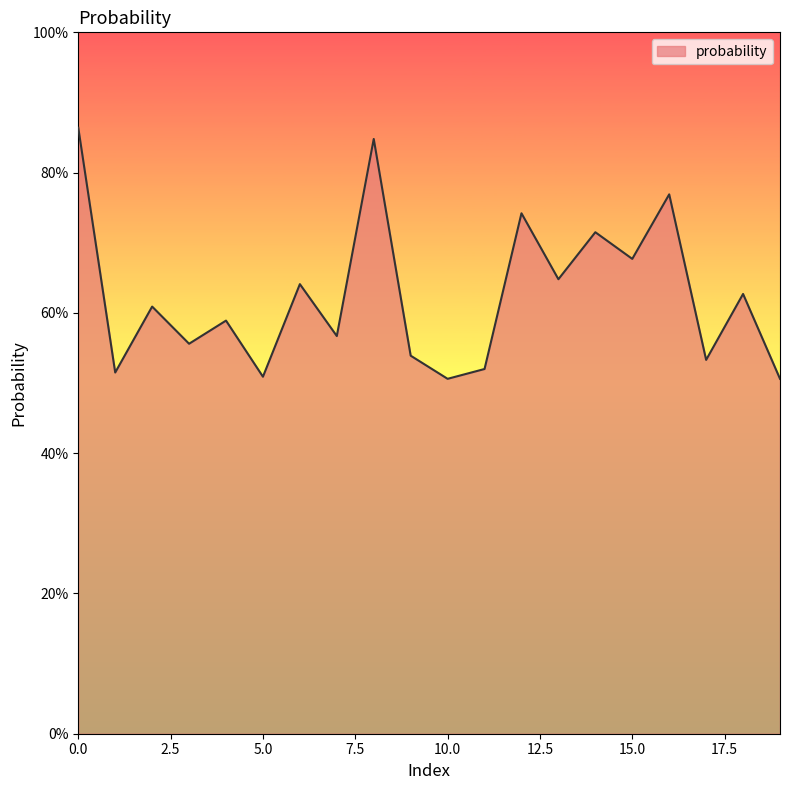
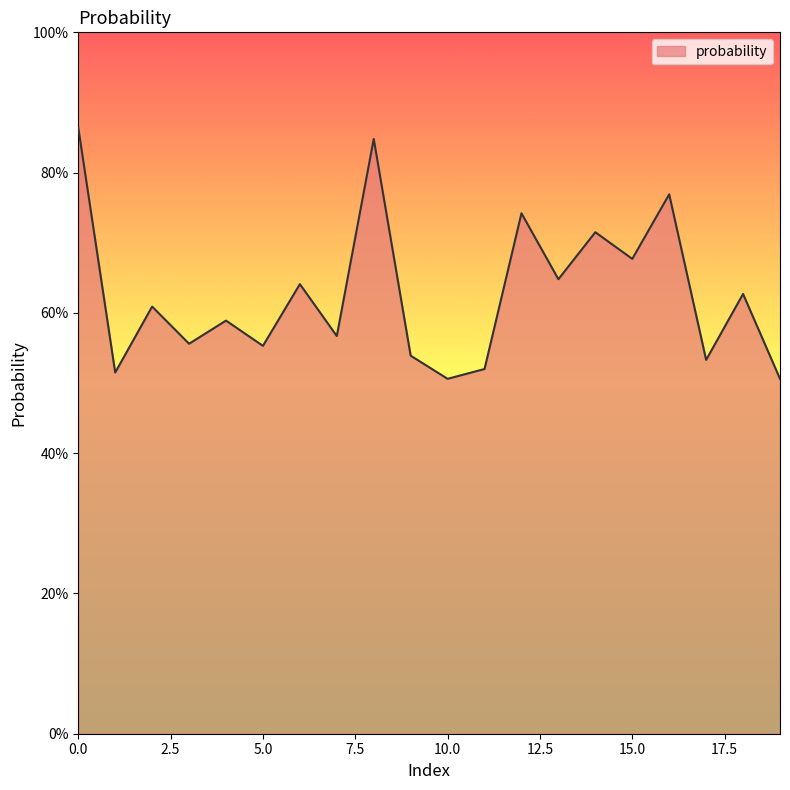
5.0: 51% -> 55%
